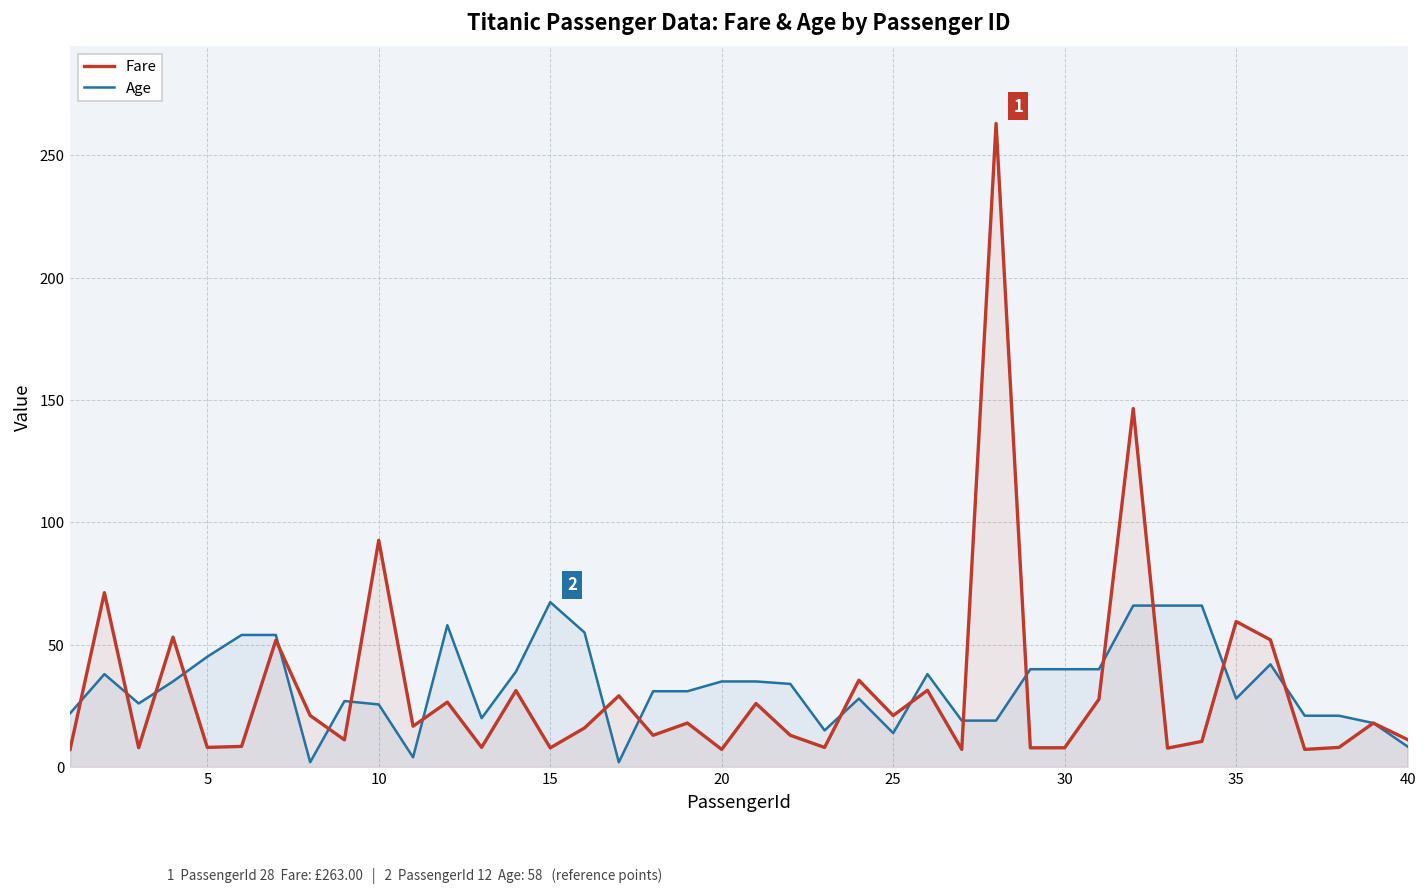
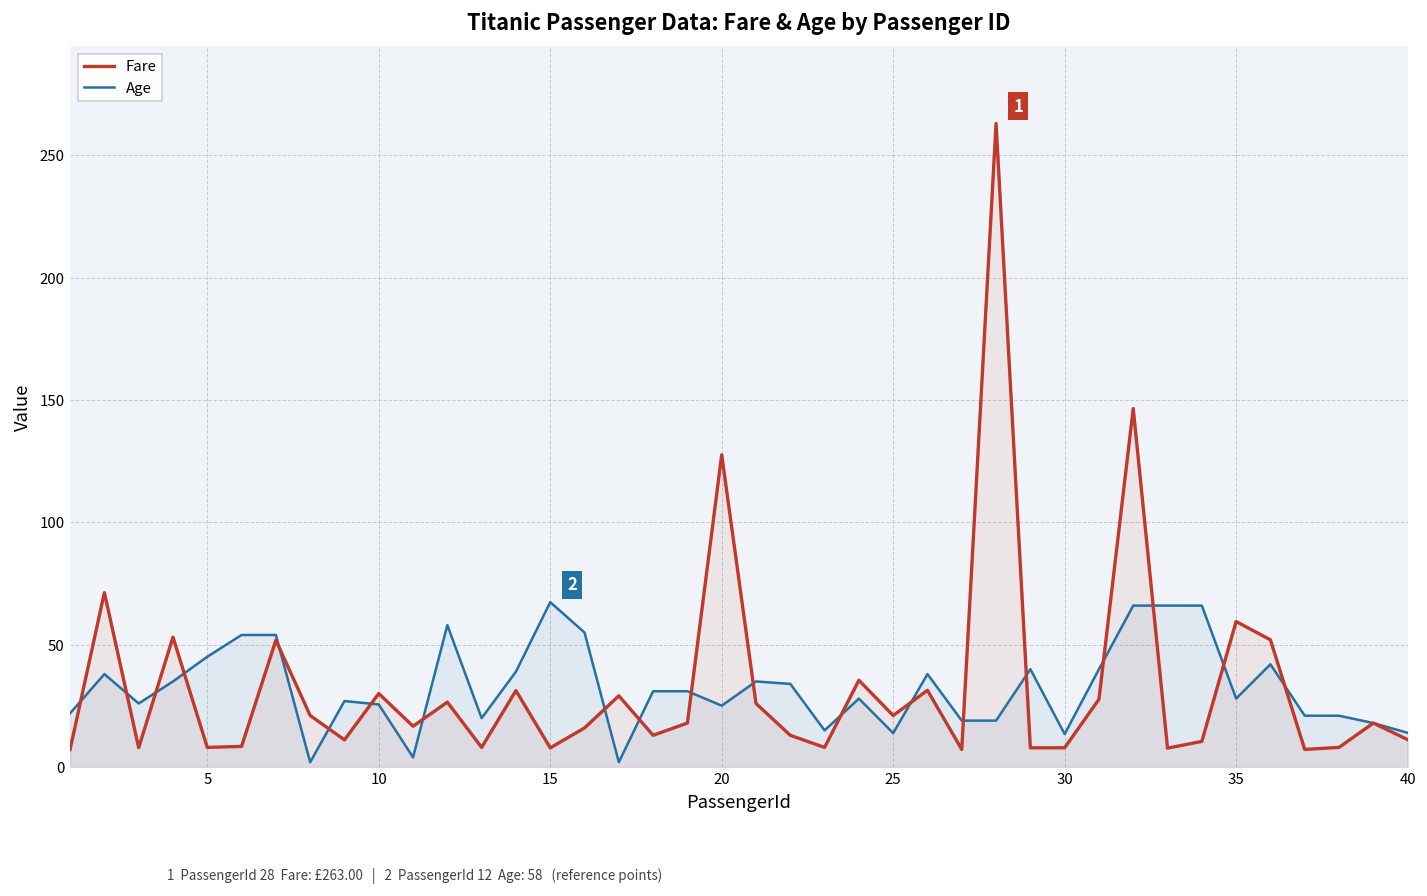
Fare, 10: 93 -> 30
Fare, 20: 7 -> 128
Age, 20: 35 -> 25
Age, 30: 40 -> 14
Age, 40: 8 -> 14
